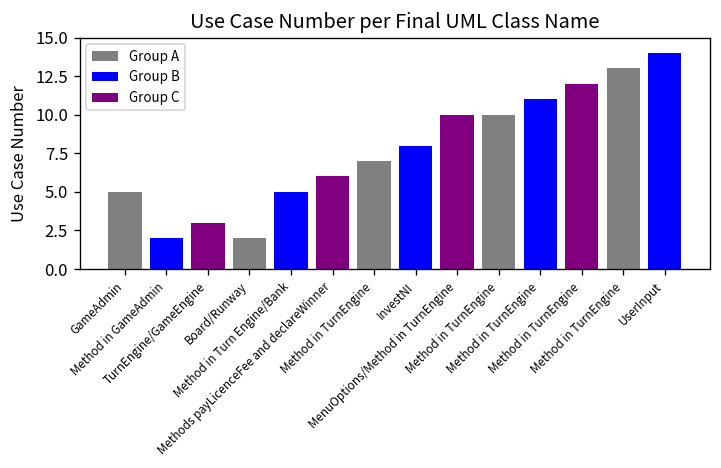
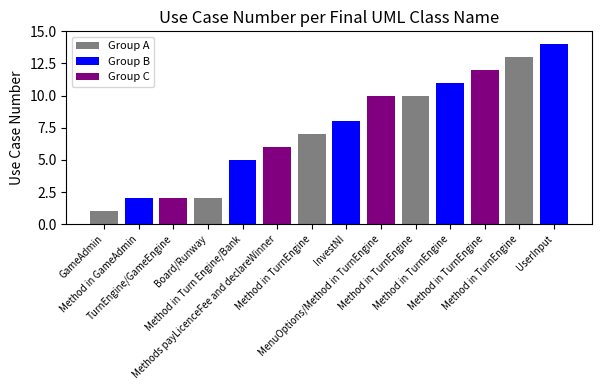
GameAdmin: 5 -> 1
TurnEngine/GameEngine: 3 -> 2
